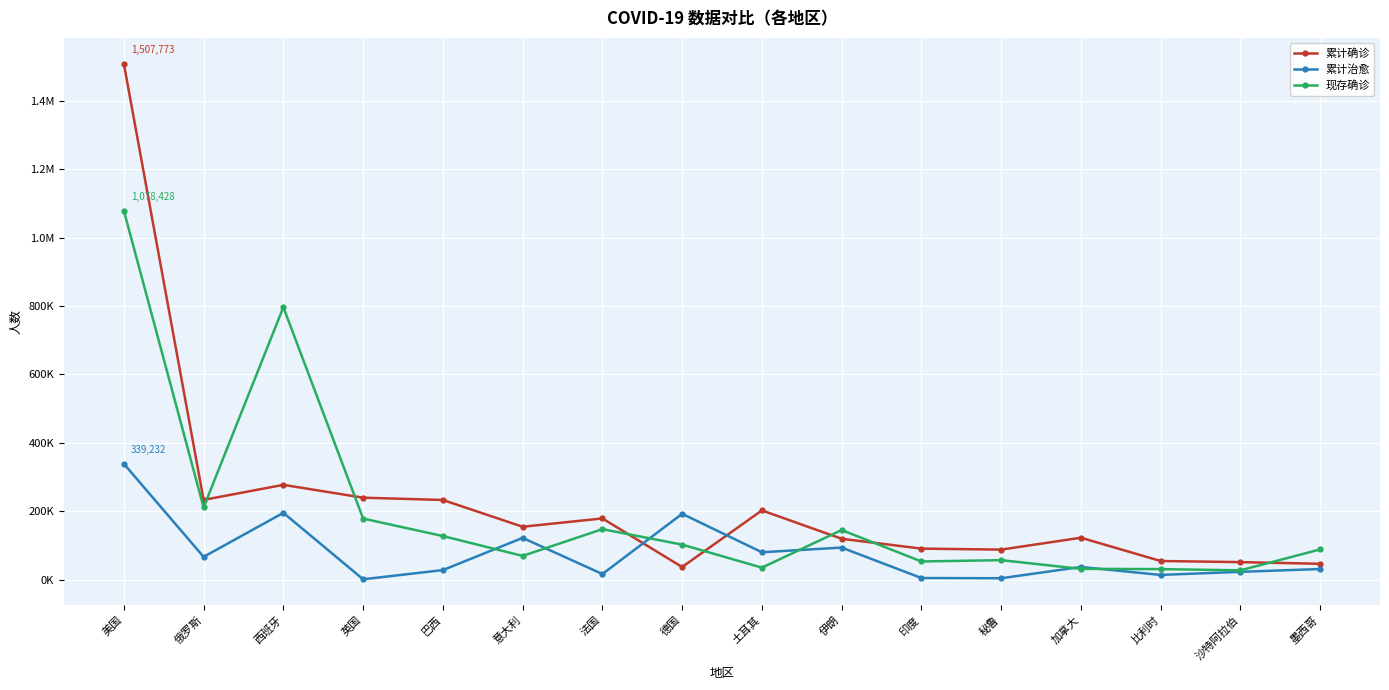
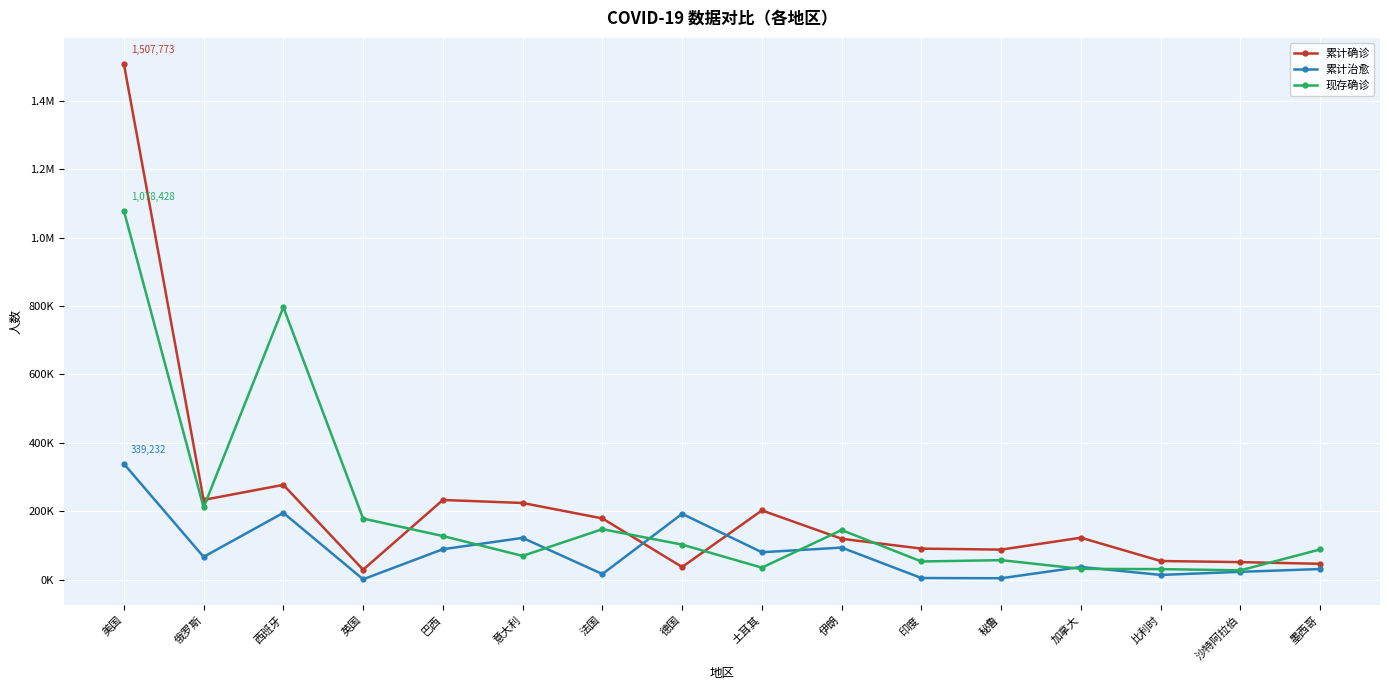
累计确诊, 英国: 240000 -> 30000
累计治愈, 巴西: 30000 -> 90000
累计确诊, 意大利: 160000 -> 220000
